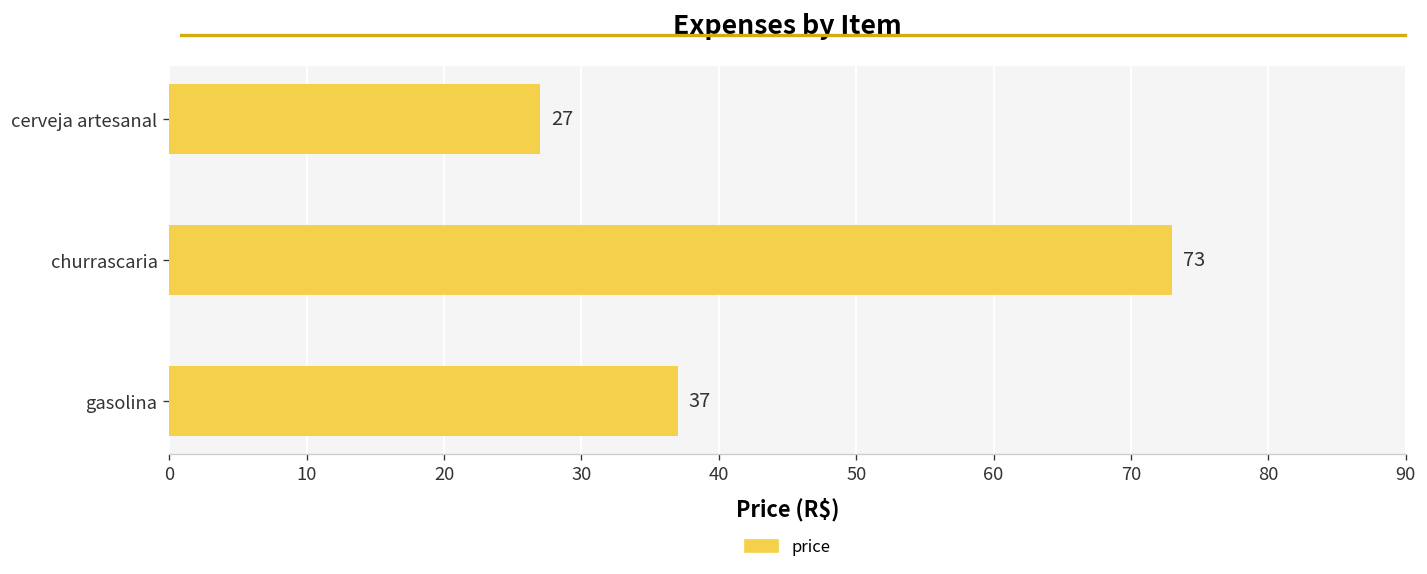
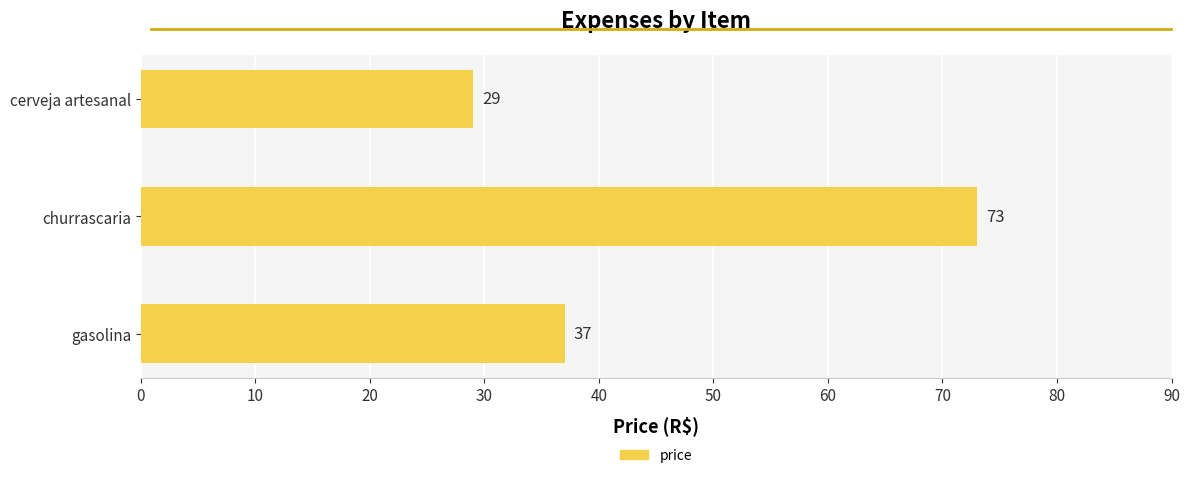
cerveja artesanal: 27 -> 29
